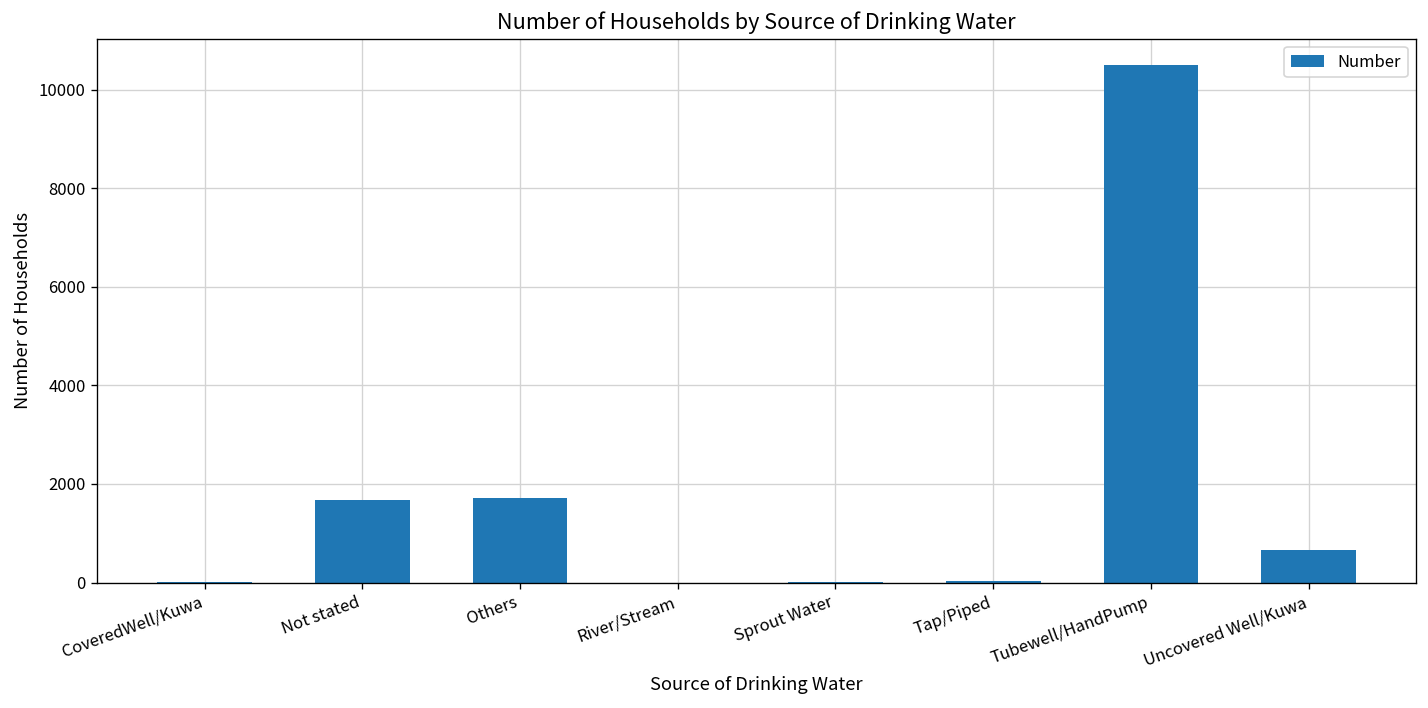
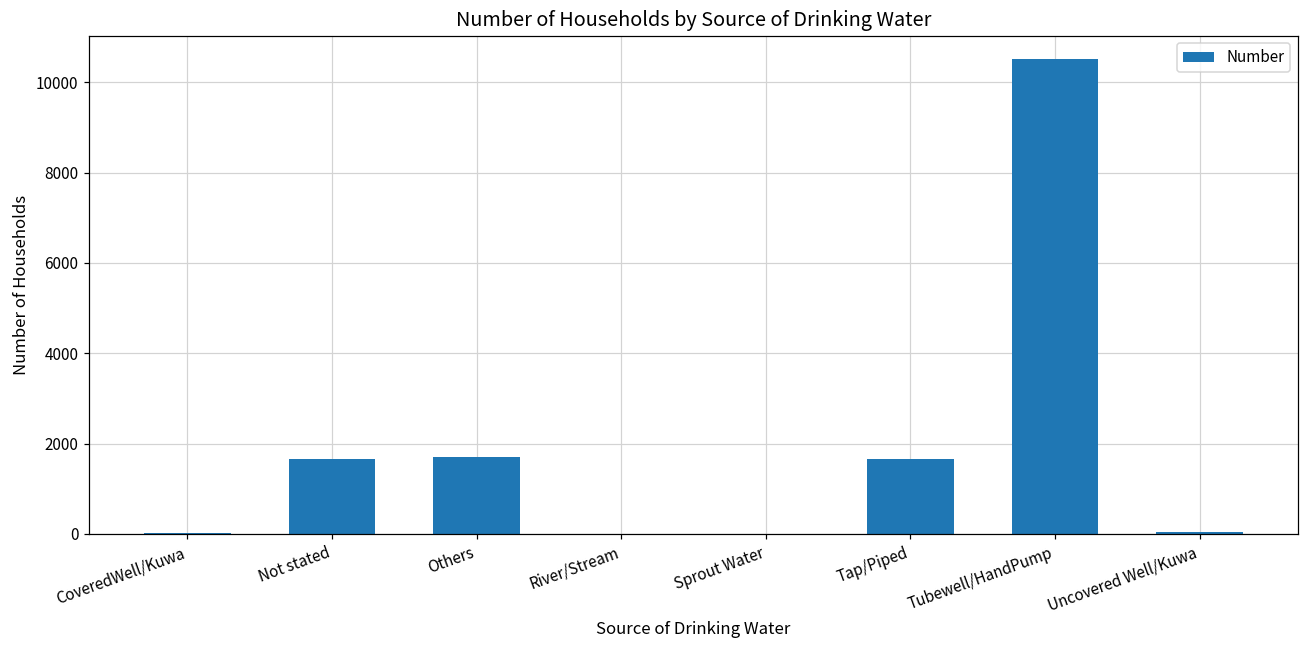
Tap/Piped: 0 -> 1700
Uncovered Well/Kuwa: 700 -> 0
